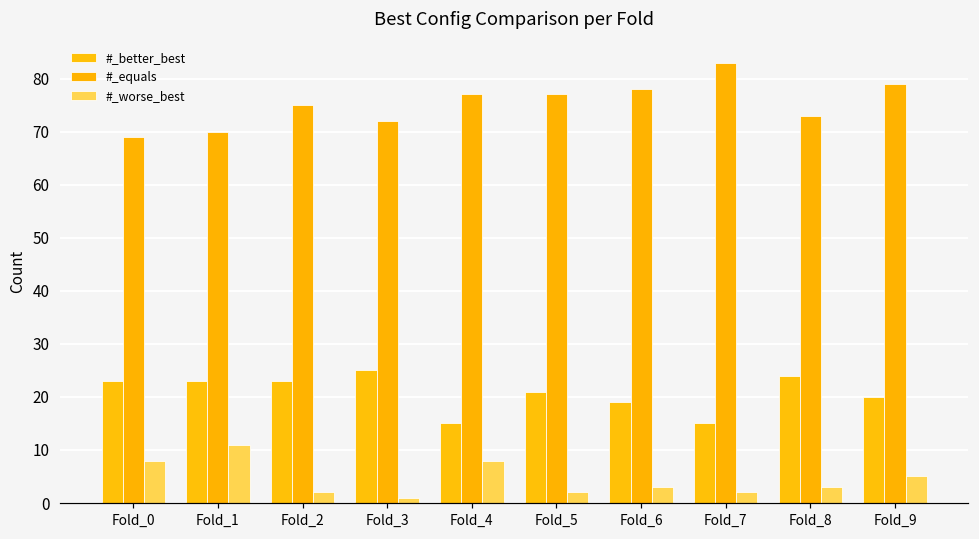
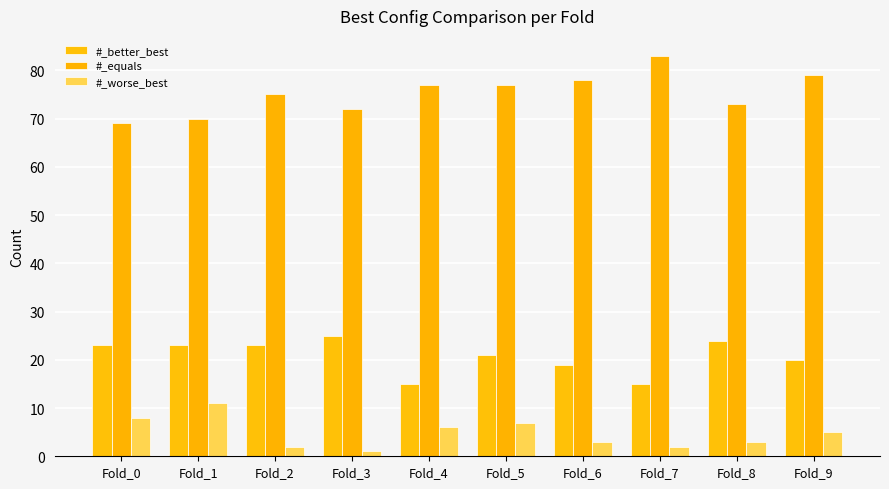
#_worse_best, Fold_4: 8 -> 6
#_worse_best, Fold_5: 2 -> 7
